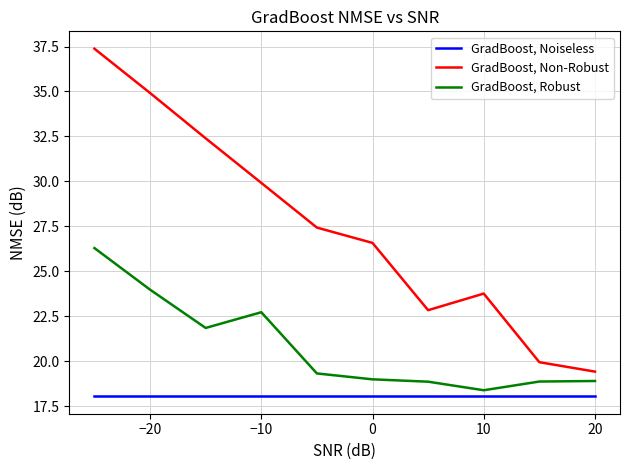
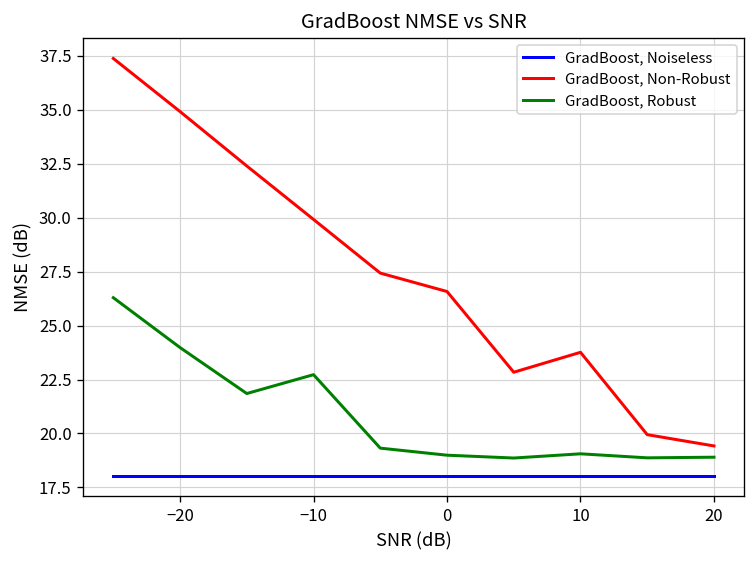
GradBoost, Robust, 10: 18.4 -> 19.1
